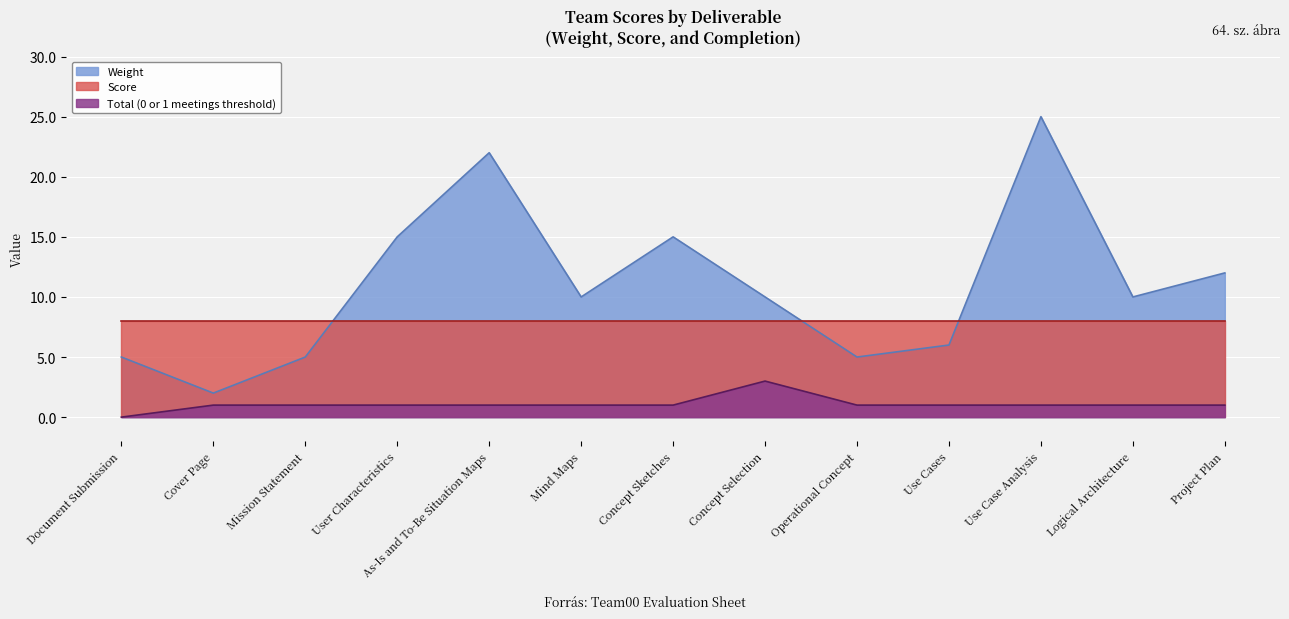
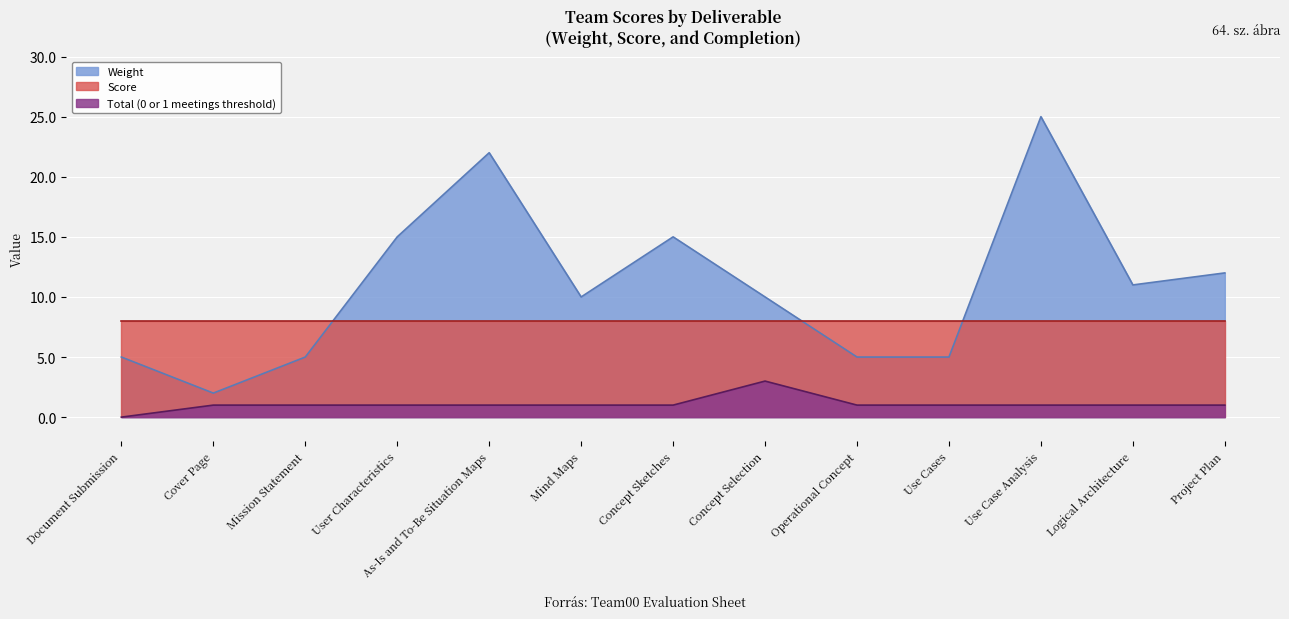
Weight, Use Cases: 6 -> 5
Weight, Logical Architecture: 10 -> 11
